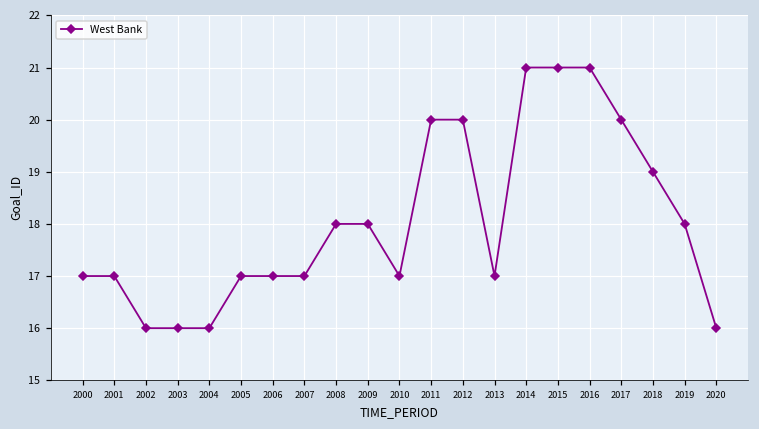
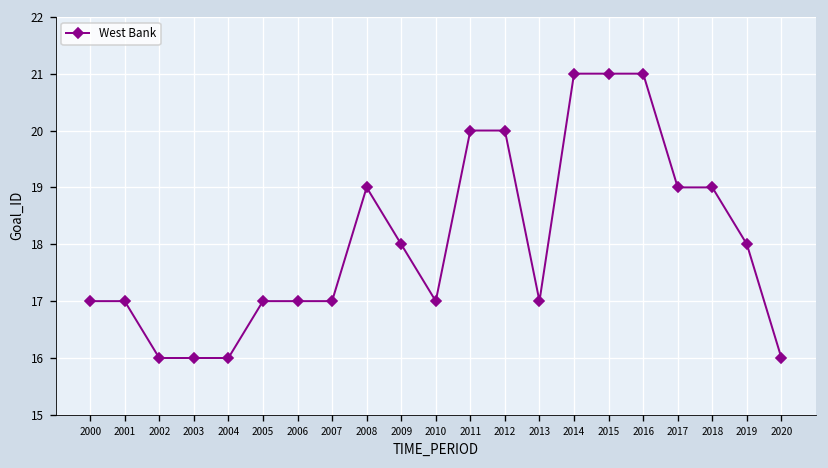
2008: 18 -> 19
2017: 20 -> 19
